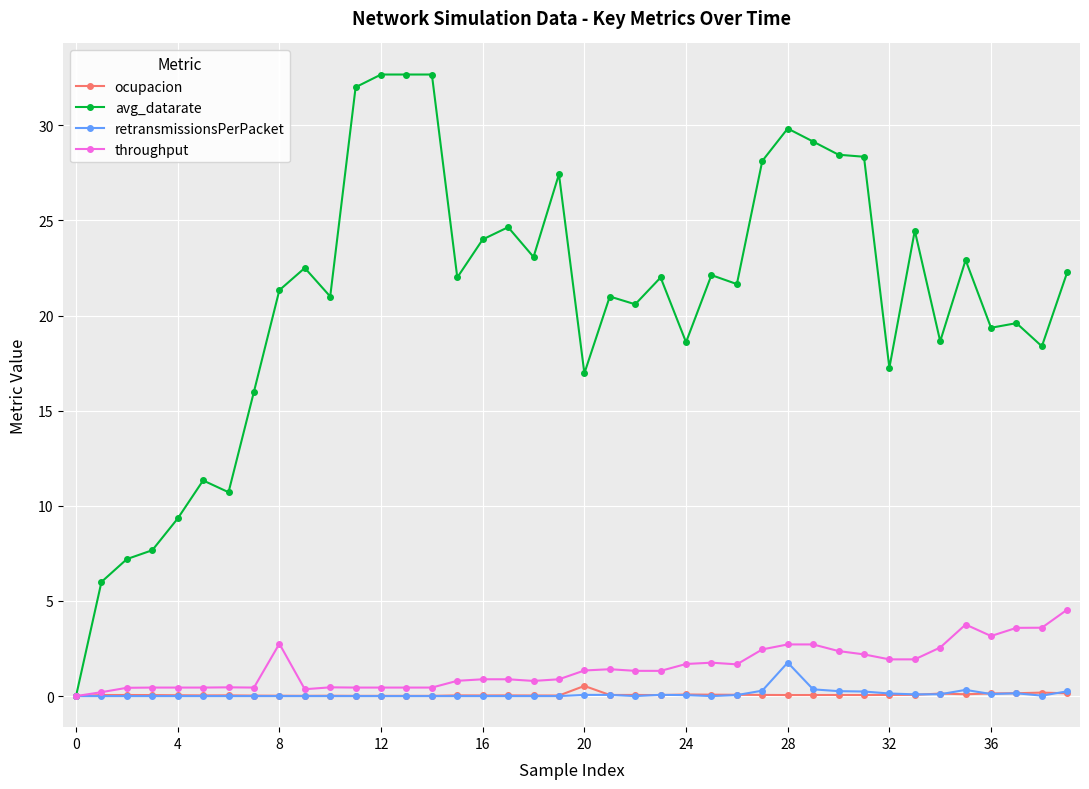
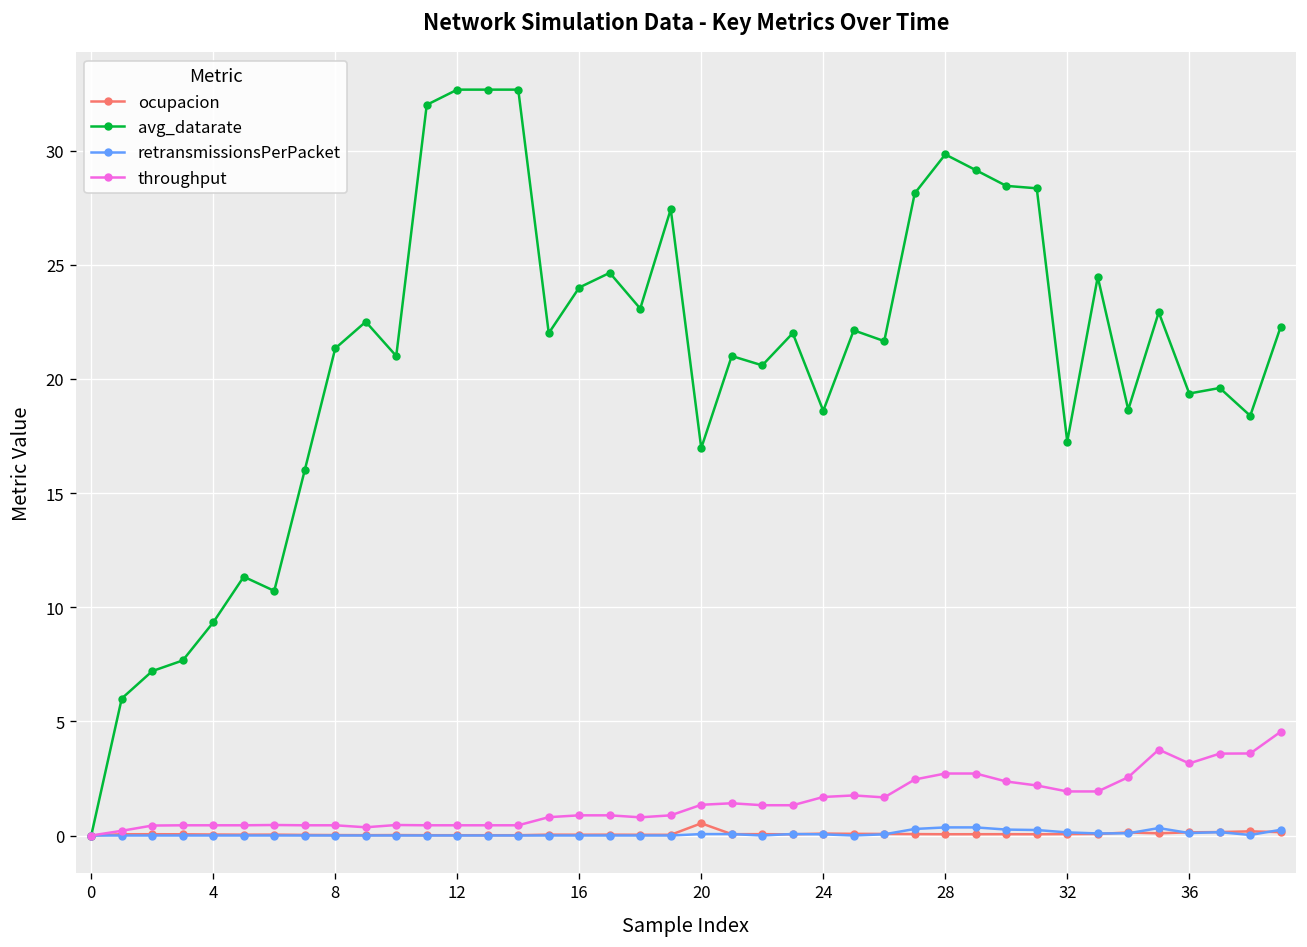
throughput, 8: 2.8 -> 0.4
retransmissionsPerPacket, 28: 1.8 -> 0.4
